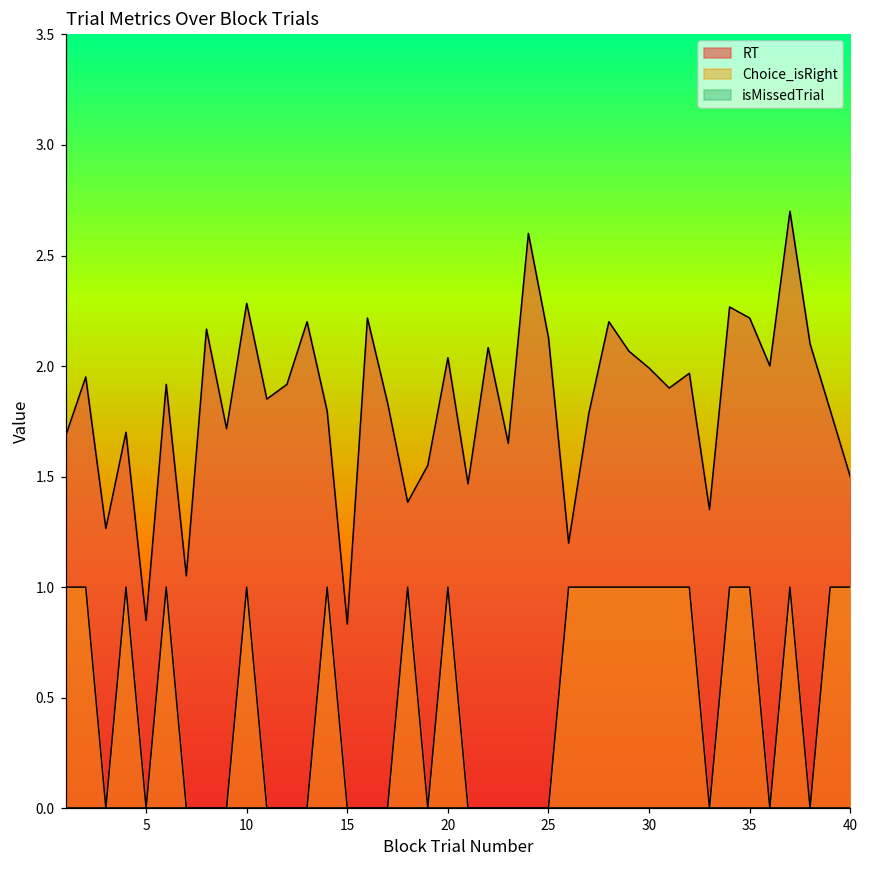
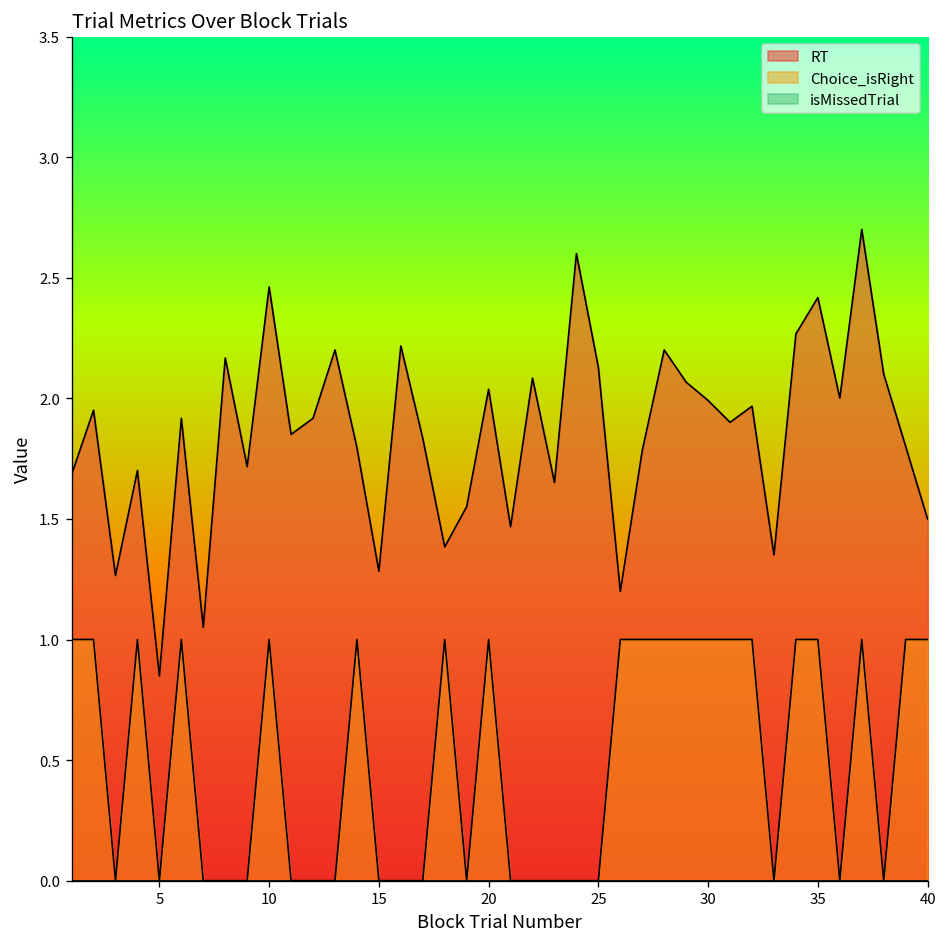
RT, 10: 2.28 -> 2.46
RT, 15: 0.83 -> 1.28
RT, 35: 2.22 -> 2.42
